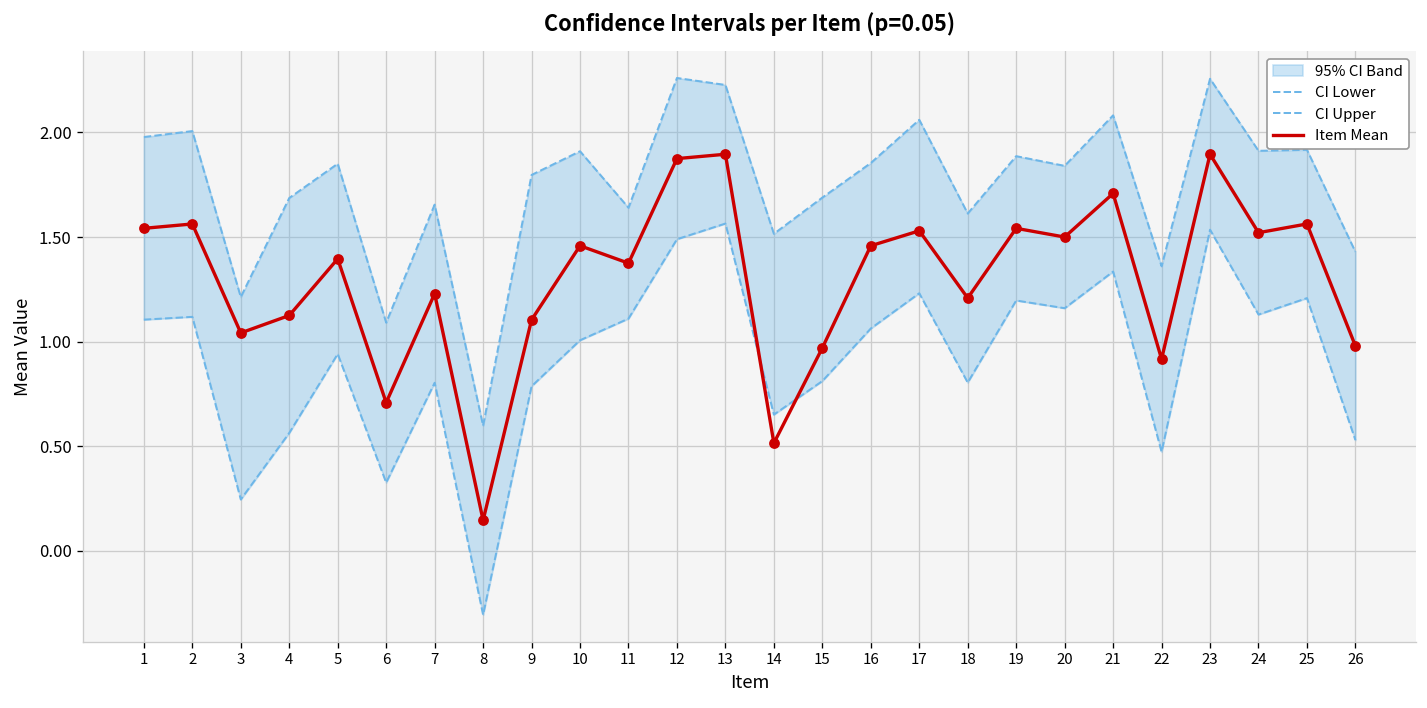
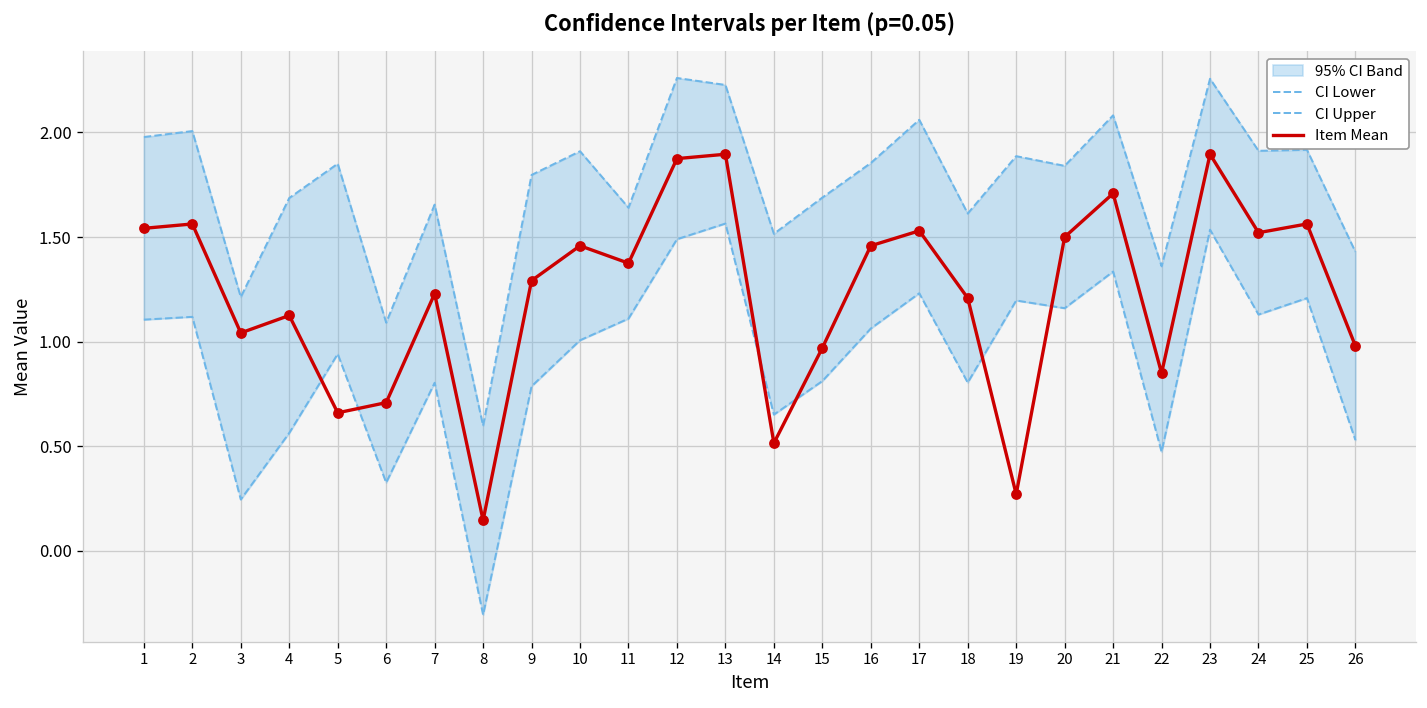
Item Mean, 5: 1.40 -> 0.66
Item Mean, 9: 1.10 -> 1.29
Item Mean, 19: 1.54 -> 0.27
Item Mean, 22: 0.92 -> 0.85
